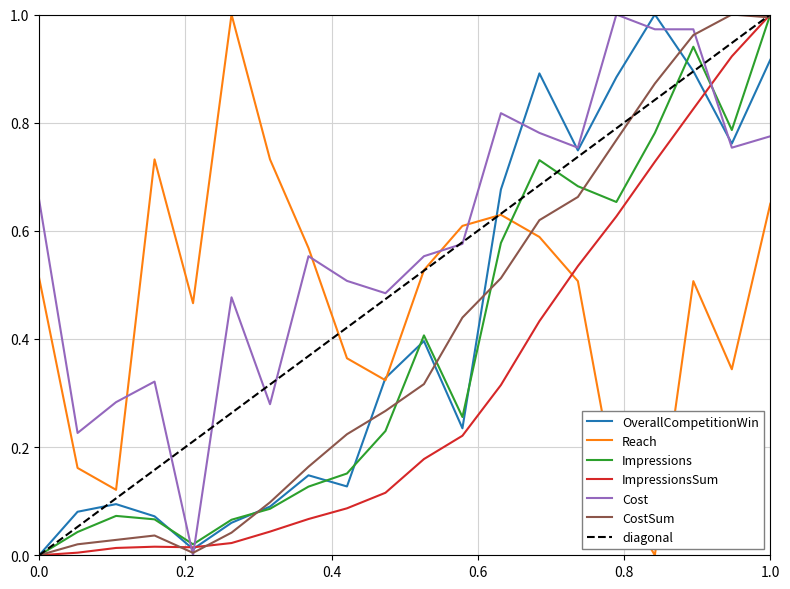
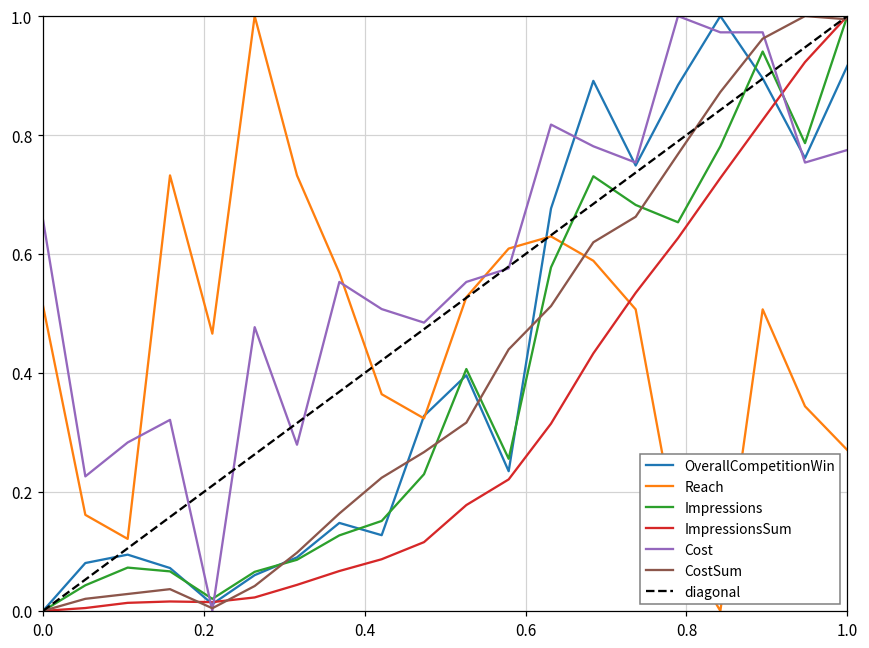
Reach, 1.0: 0.65 -> 0.27
